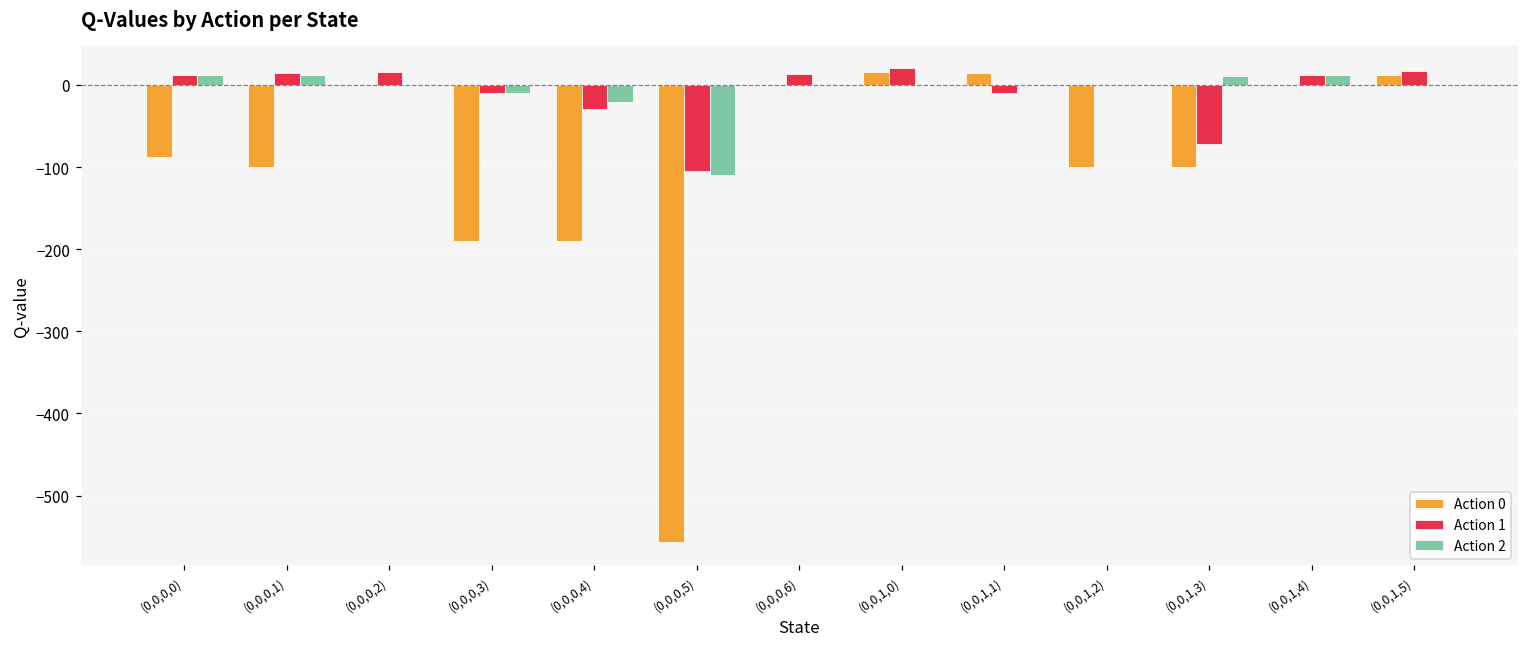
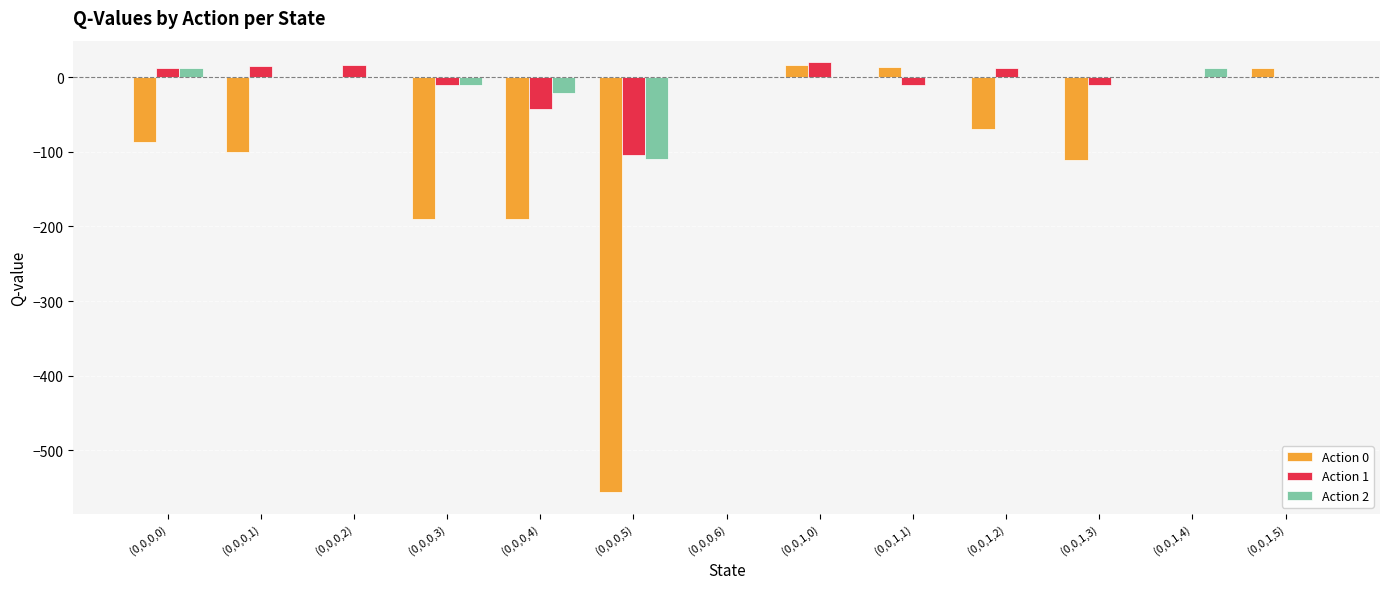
Action 2, (0,0,0,1): 10 -> 0
Action 1, (0,0,0,4): -30 -> -40
Action 1, (0,0,0,6): 10 -> 0
Action 0, (0,0,1,2): -100 -> -70
Action 1, (0,0,1,2): 0 -> 10
Action 0, (0,0,1,3): -100 -> -110
Action 1, (0,0,1,3): -70 -> -10
Action 2, (0,0,1,3): 10 -> 0
Action 1, (0,0,1,4): 10 -> 0
Action 1, (0,0,1,5): 20 -> 0
